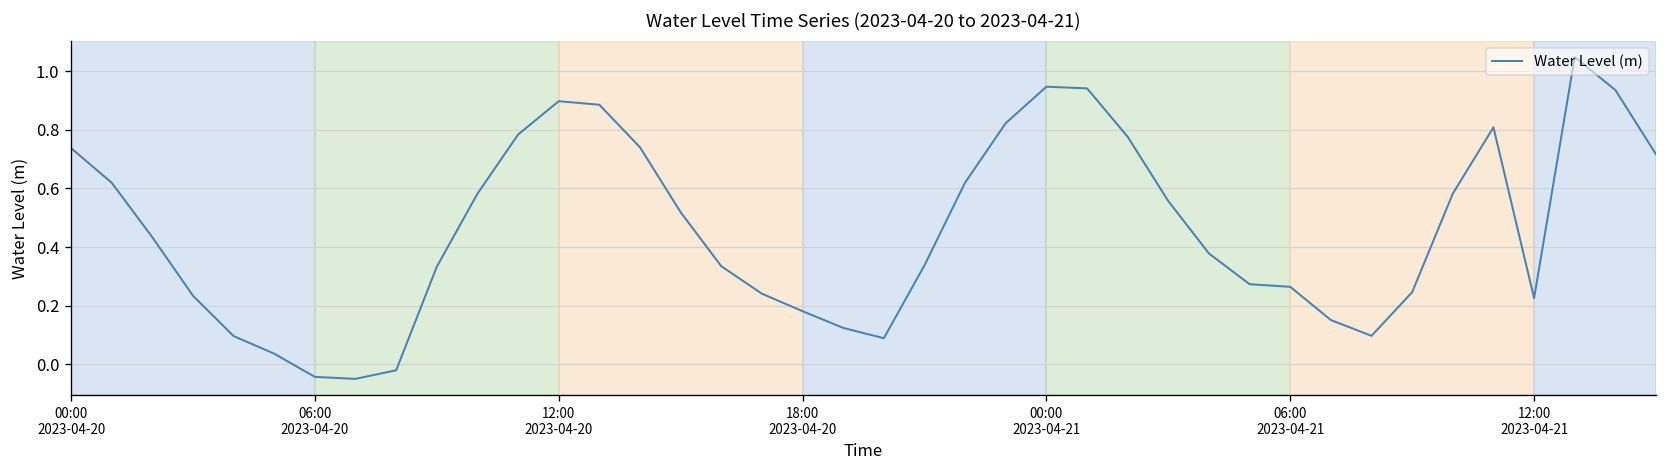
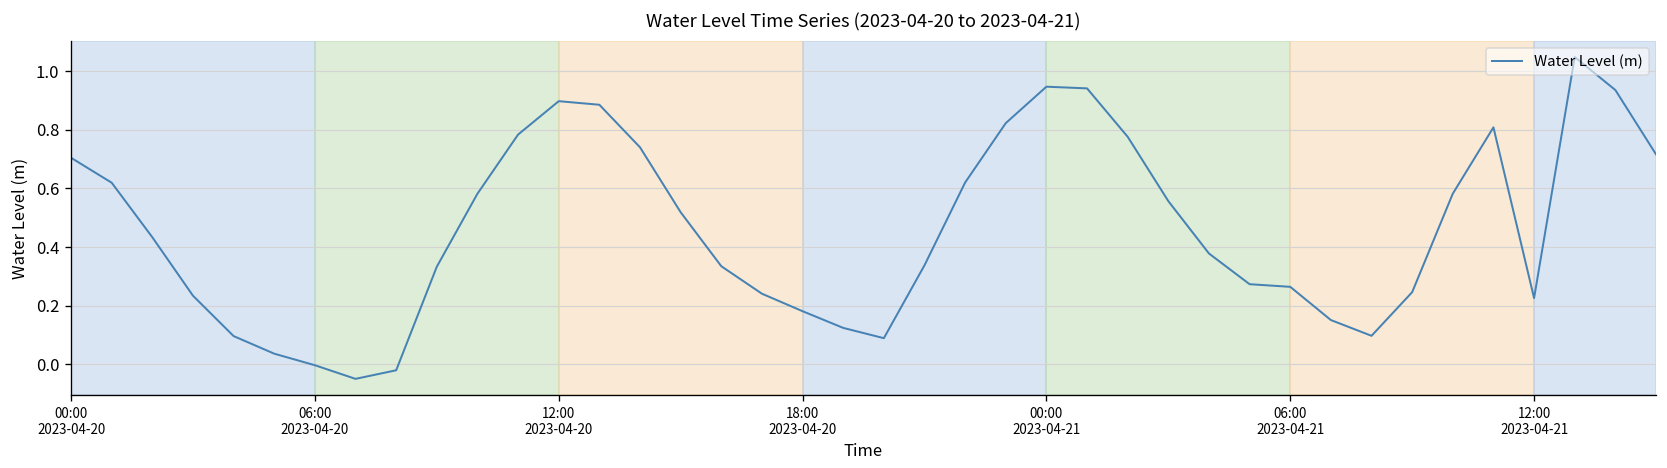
00:00 2023-04-20: 0.74 -> 0.70
06:00 2023-04-20: -0.04 -> 0.00
